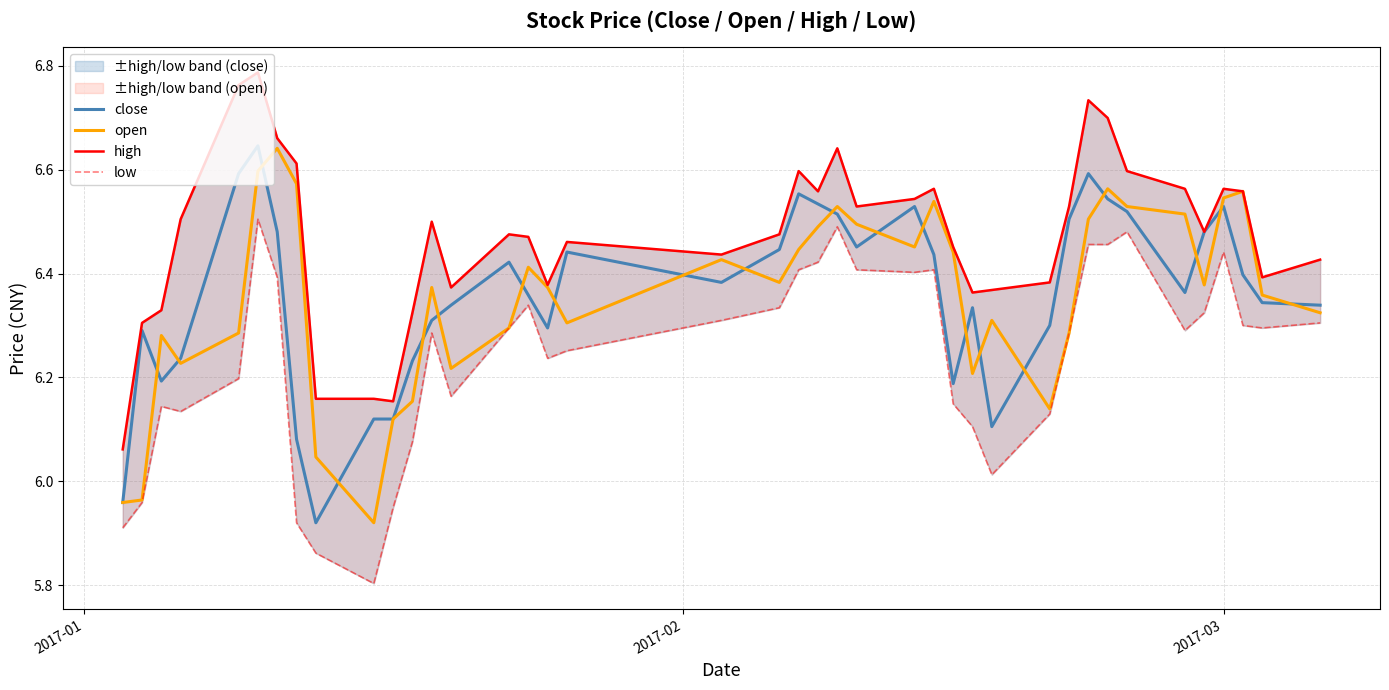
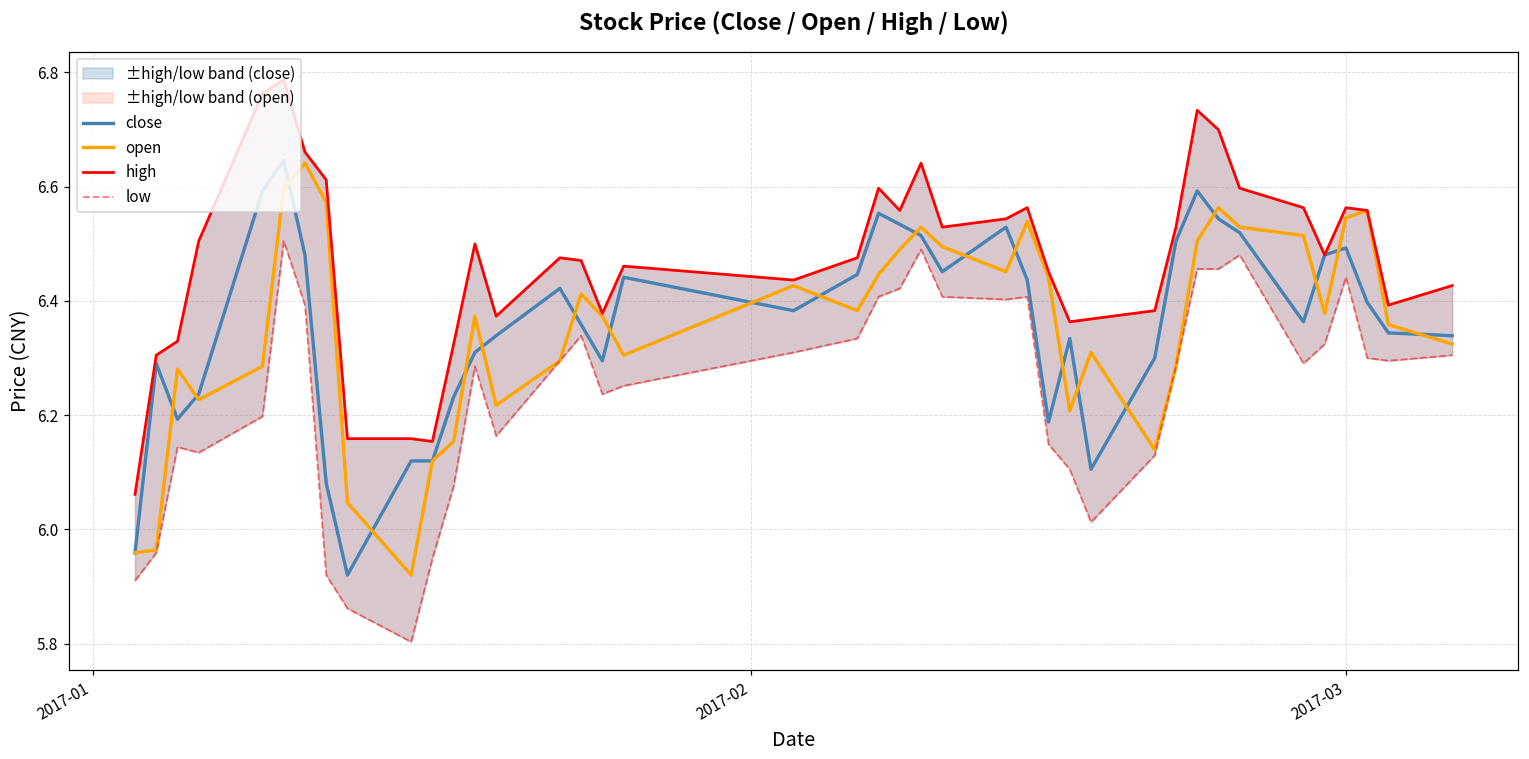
close, 2017-03: 6.53 -> 6.49
